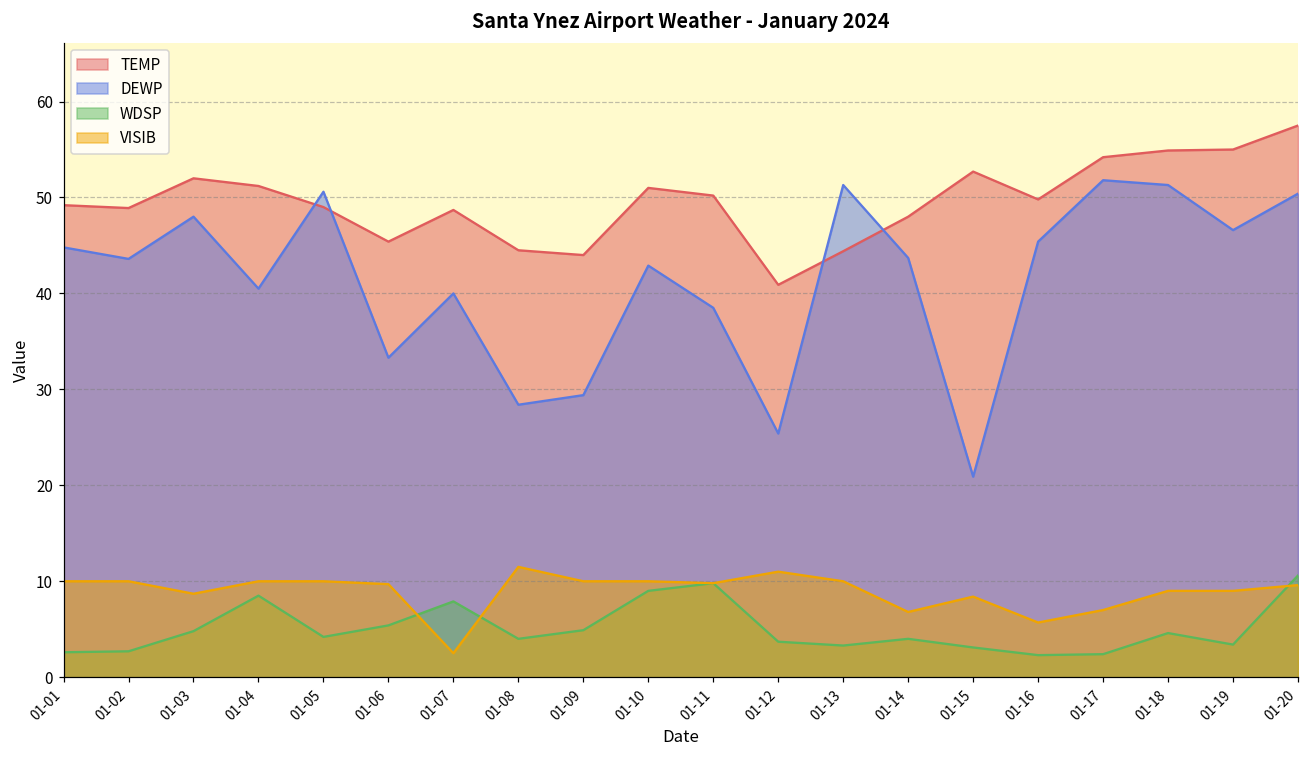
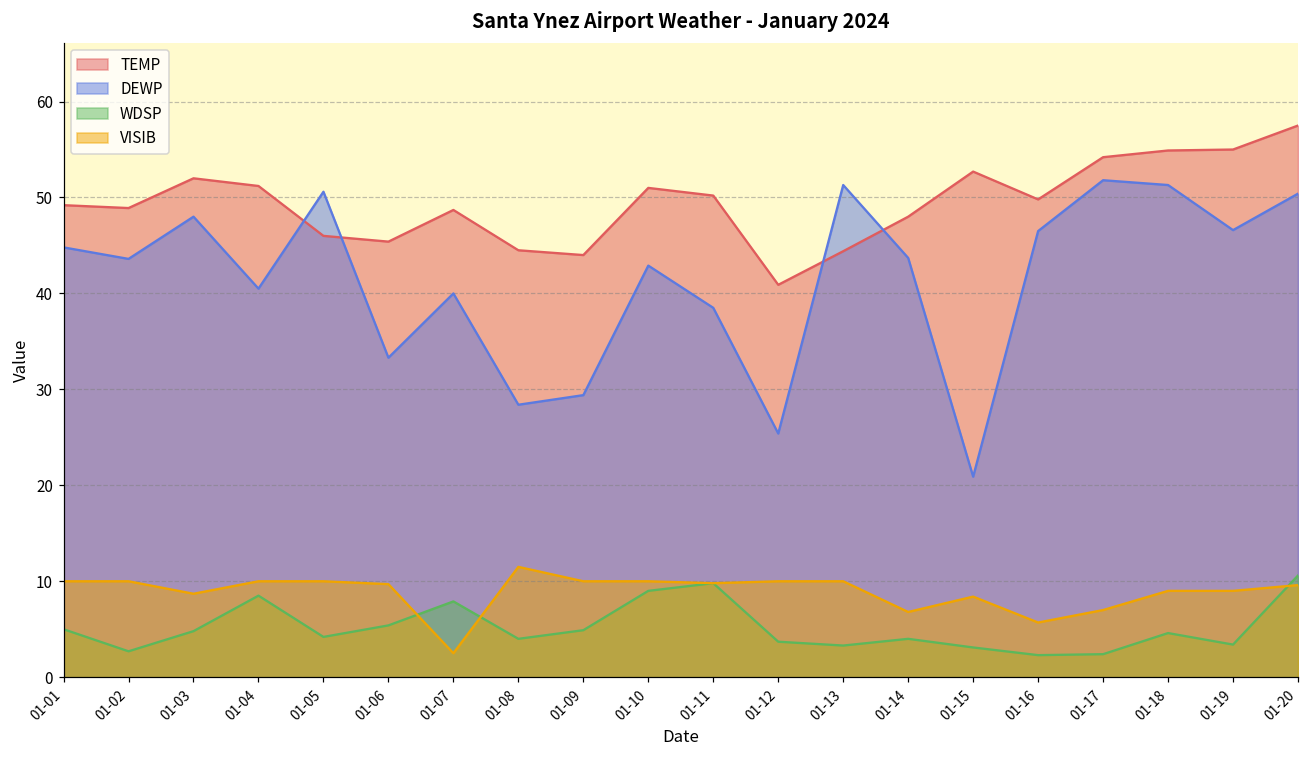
WDSP, 01-01: 3 -> 5
TEMP, 01-05: 49 -> 46
VISIB, 01-12: 11 -> 10
DEWP, 01-16: 45 -> 47
